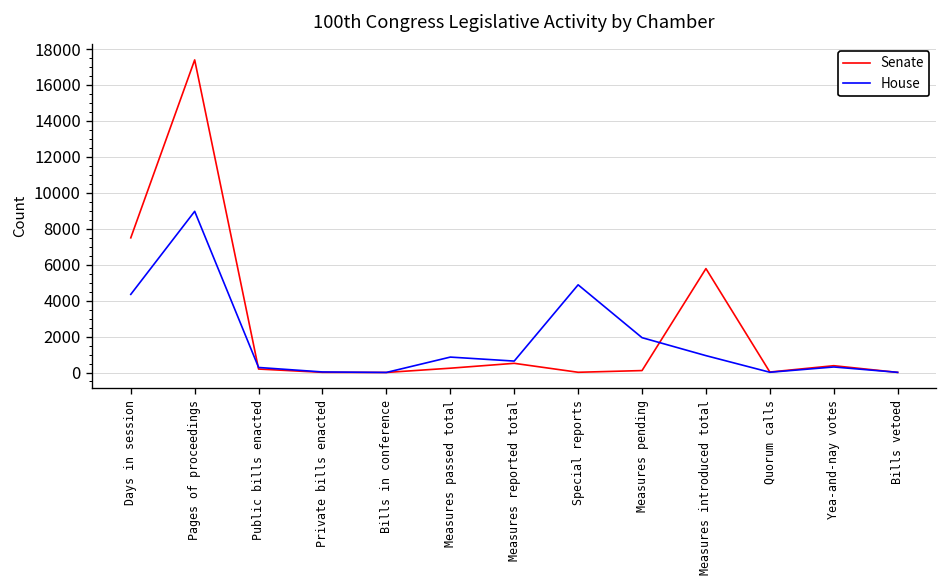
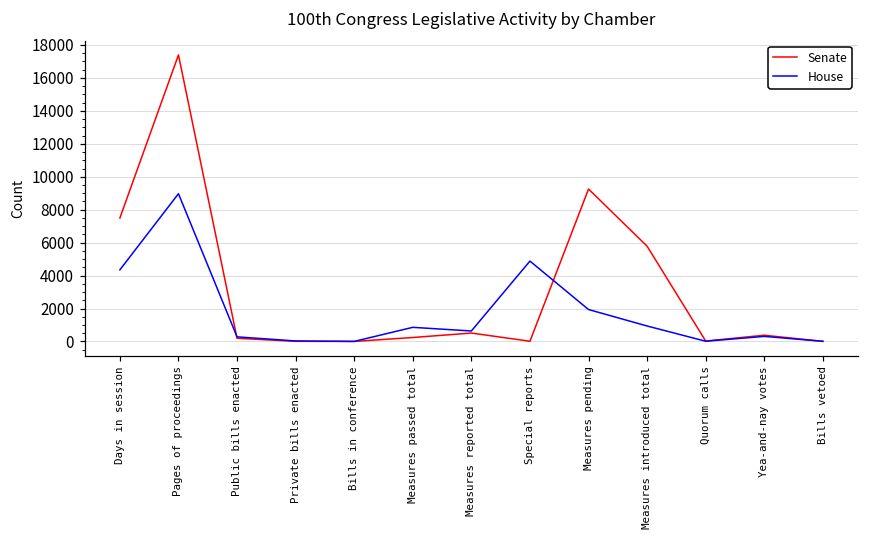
Senate, Measures pending: 100 -> 9300
